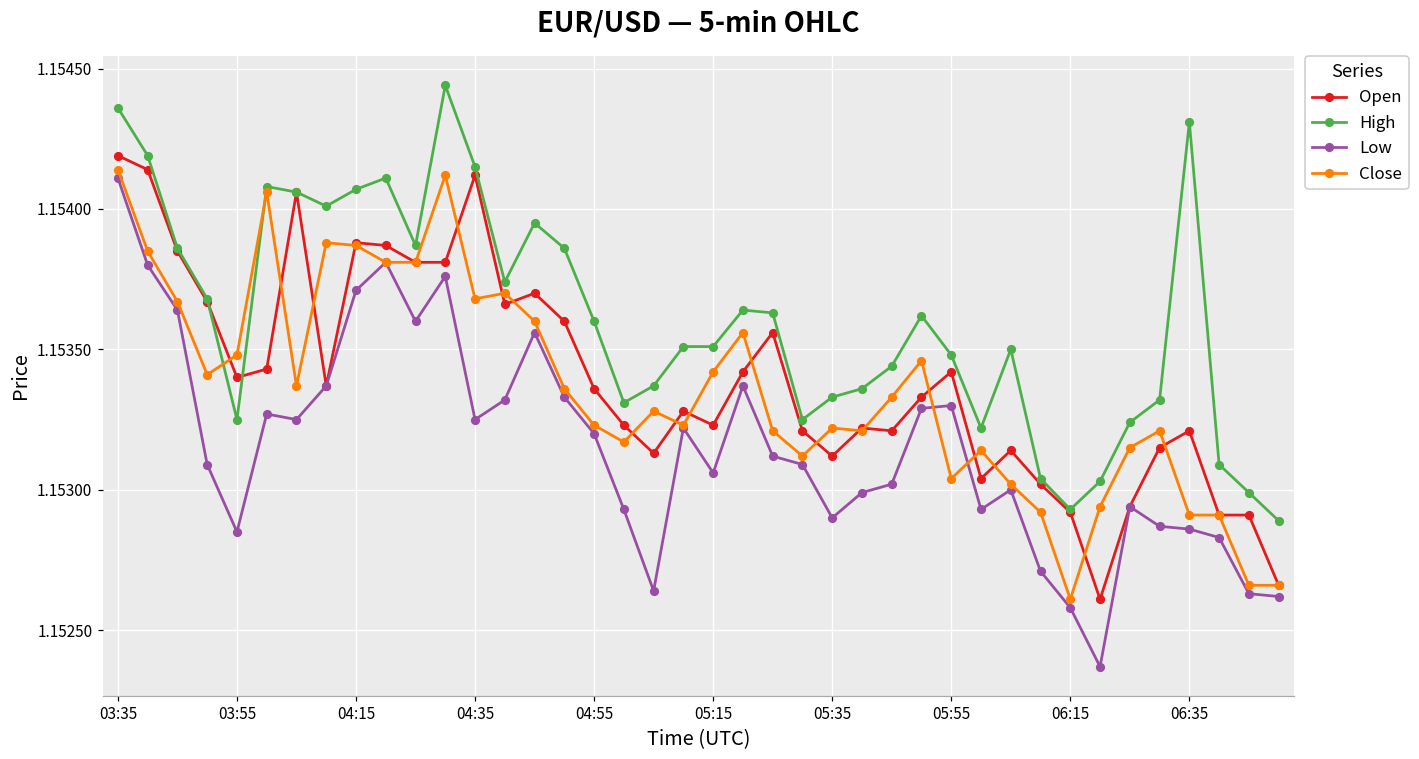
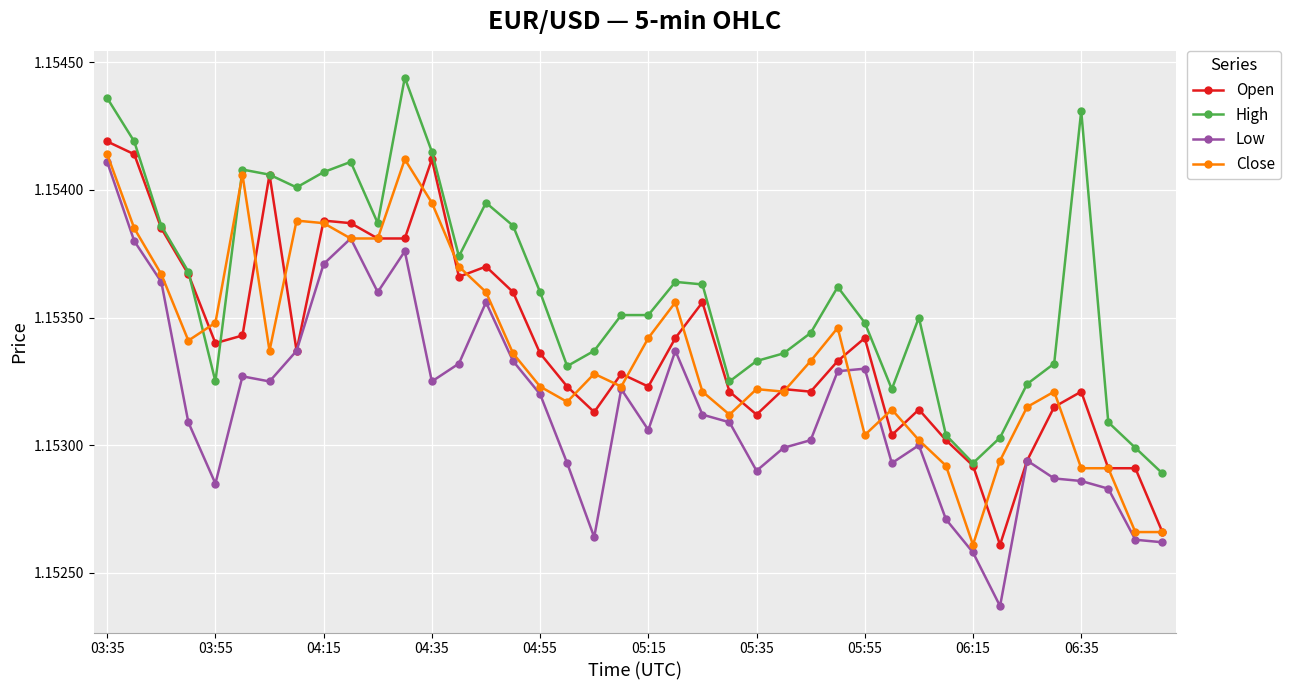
Close, 04:35: 1.15368 -> 1.15395
